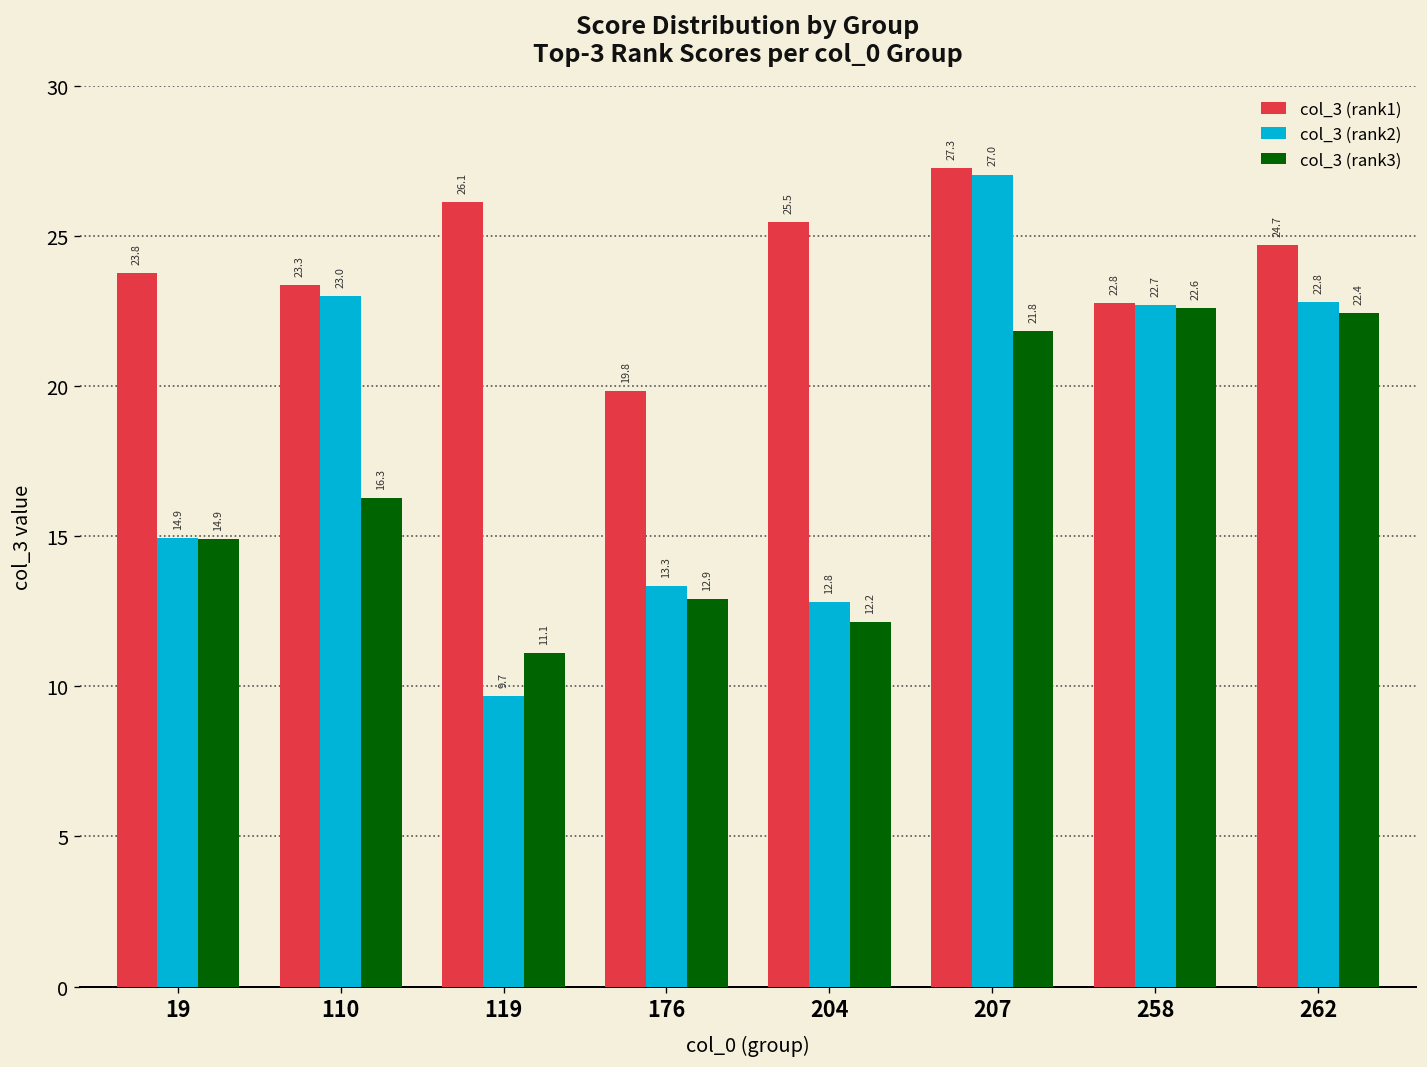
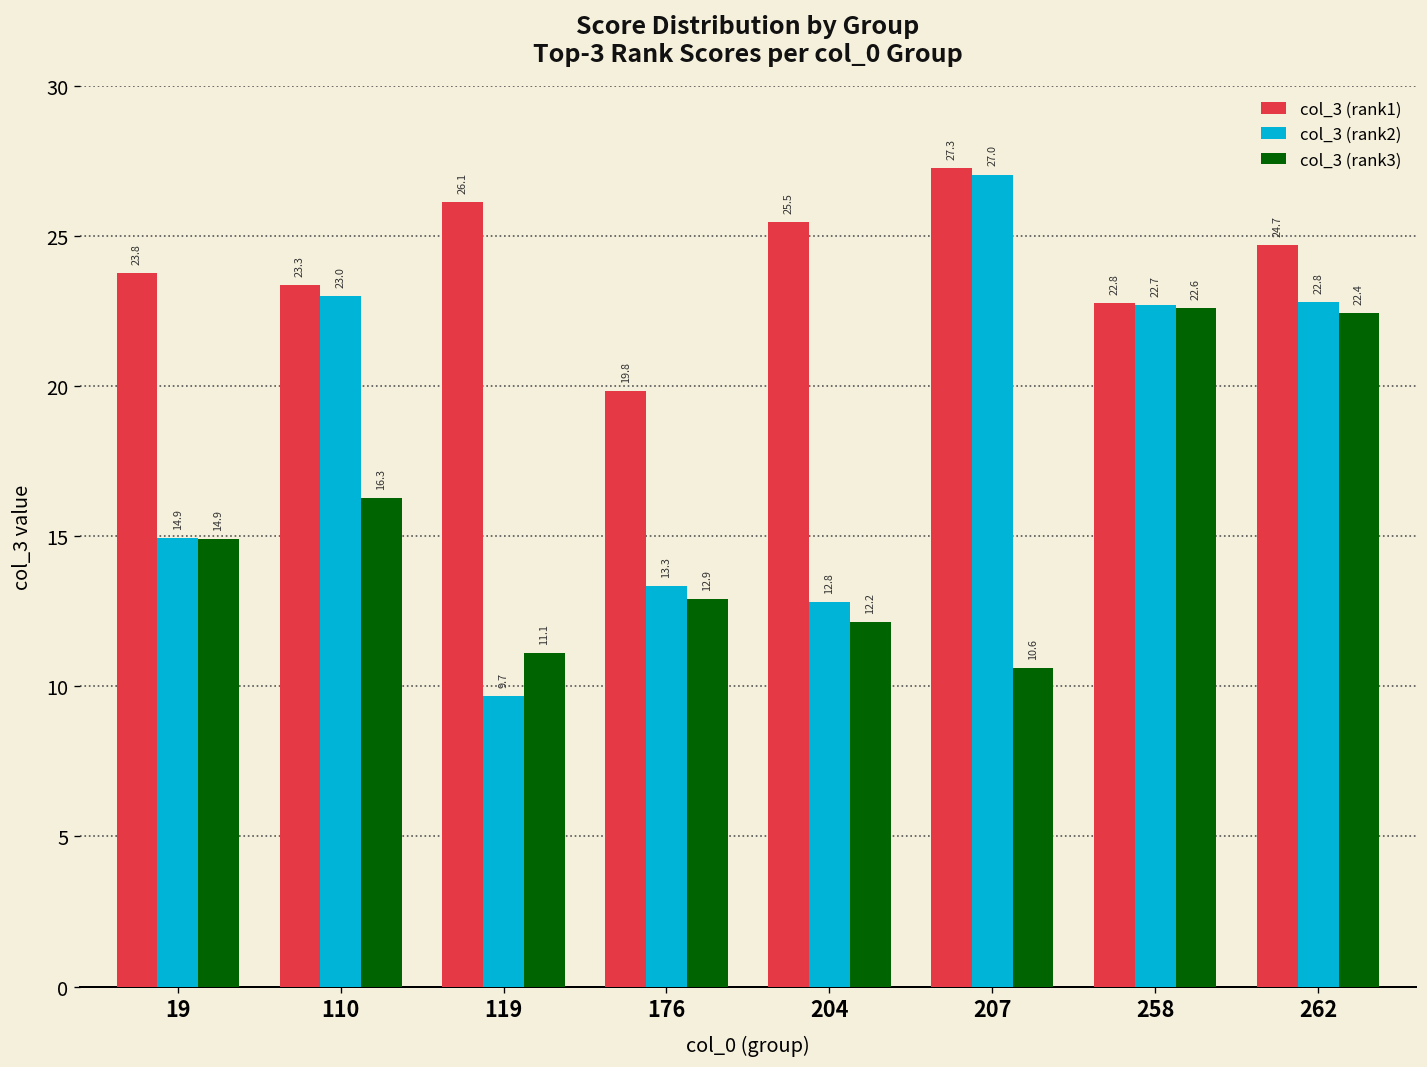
col_3 (rank3), 207: 21.8 -> 10.6
